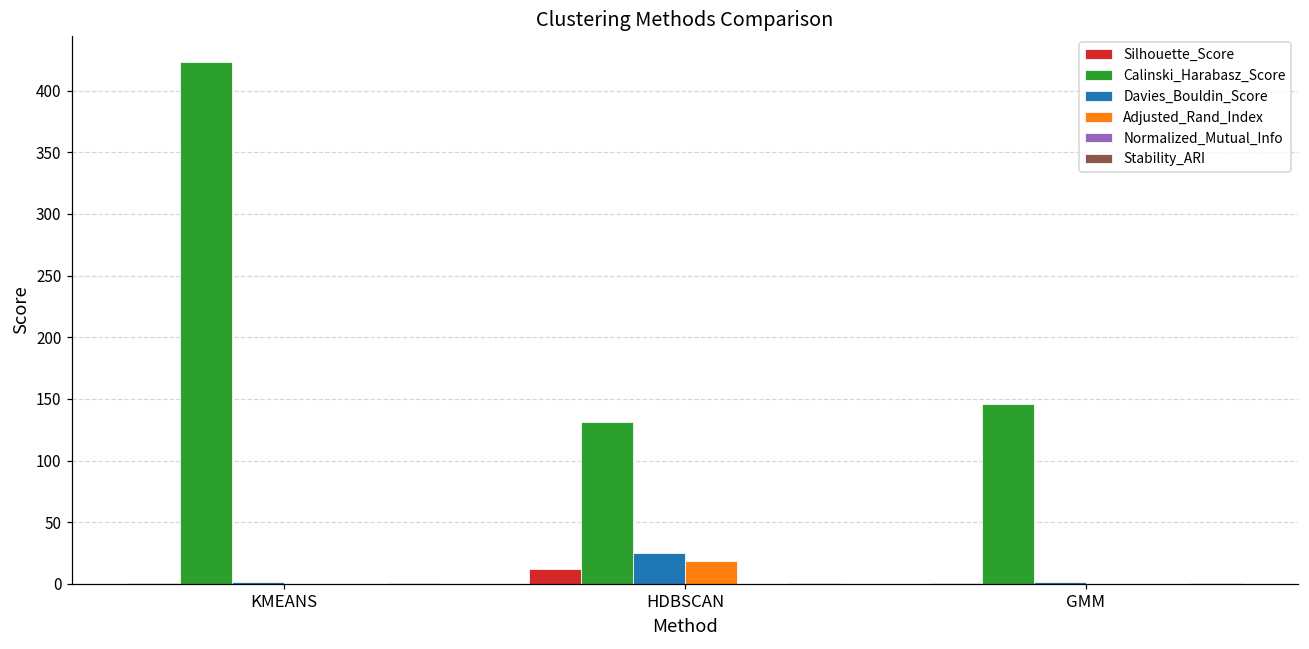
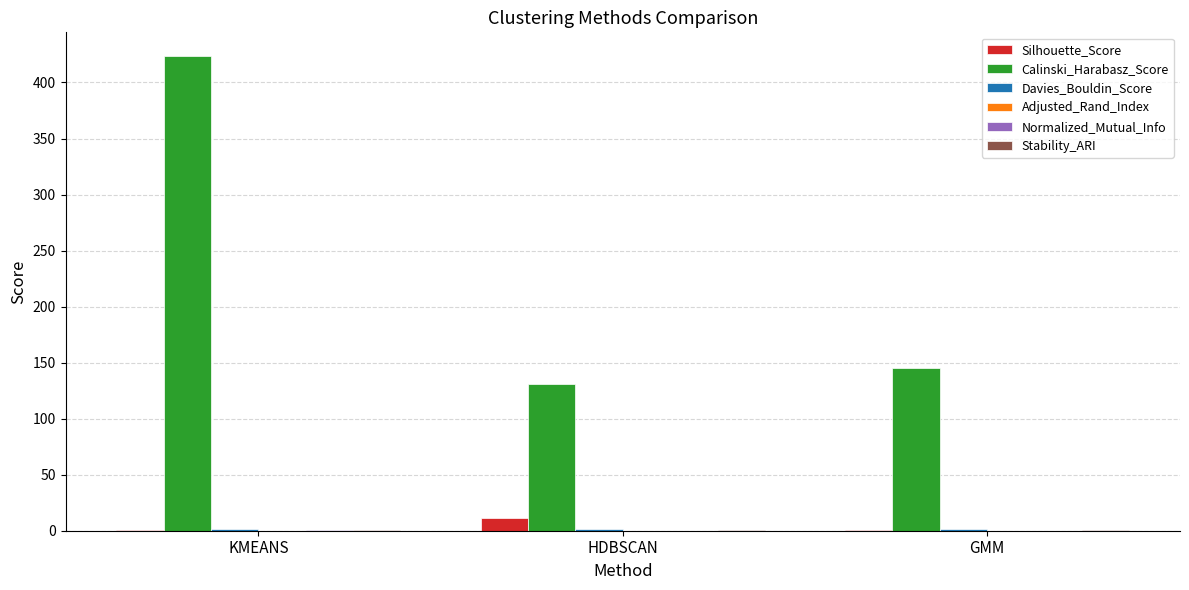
Davies_Bouldin_Score, HDBSCAN: 25 -> 1
Adjusted_Rand_Index, HDBSCAN: 19 -> 0
